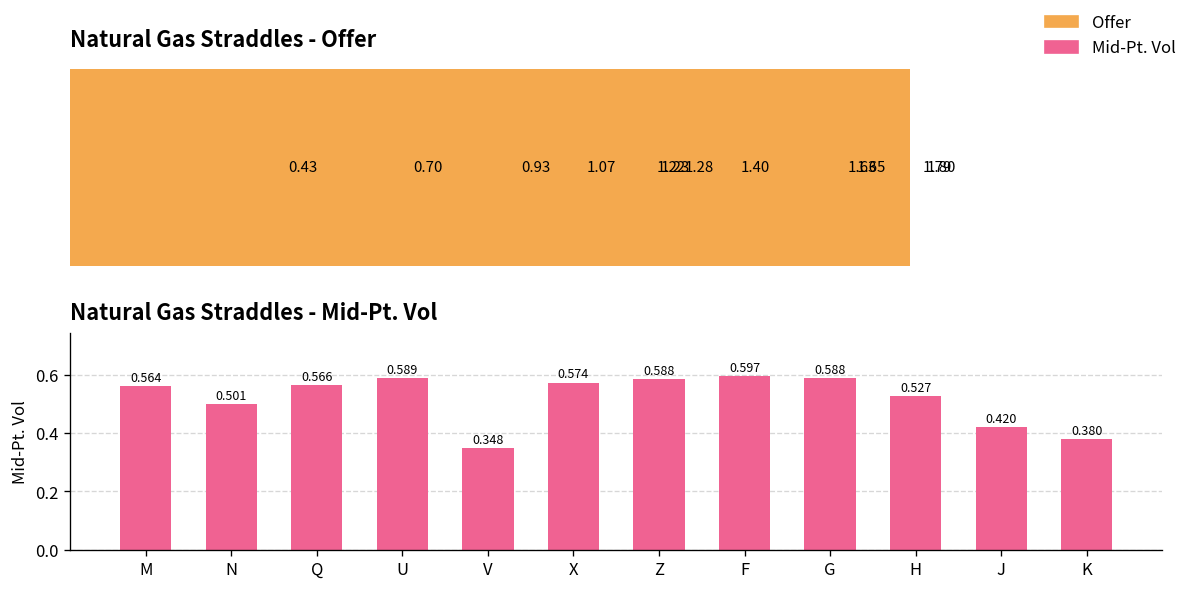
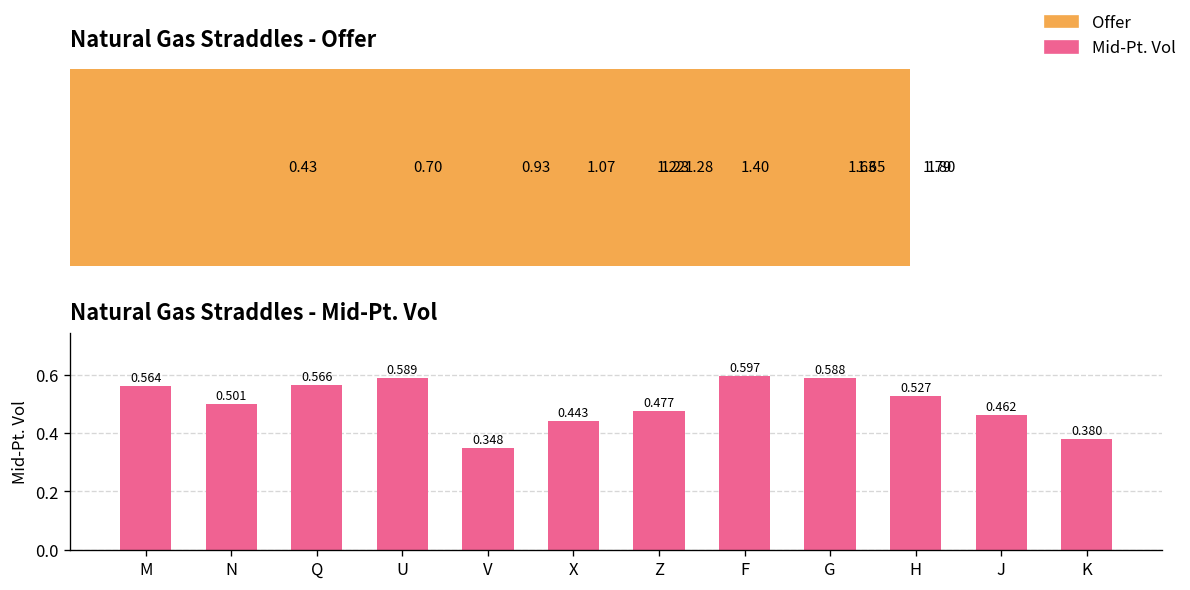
Natural Gas Straddles - Mid-Pt. Vol, X: 0.574 -> 0.443
Natural Gas Straddles - Mid-Pt. Vol, Z: 0.588 -> 0.477
Natural Gas Straddles - Mid-Pt. Vol, J: 0.420 -> 0.462
